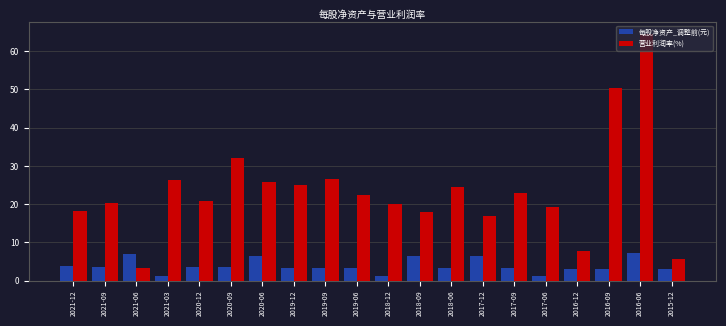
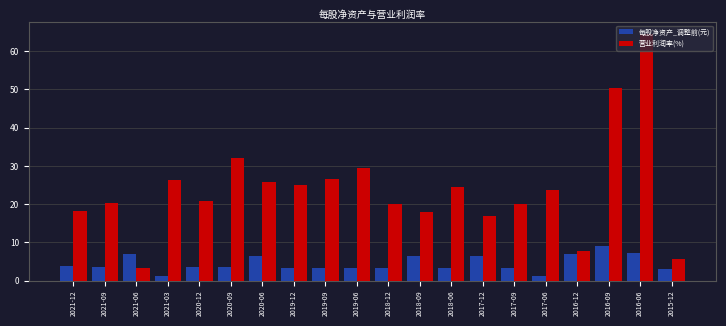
营业利润率(%), 2019-06: 23 -> 29
每股净资产_调整前(元), 2018-12: 1 -> 3
营业利润率(%), 2017-09: 23 -> 20
营业利润率(%), 2017-06: 19 -> 24
每股净资产_调整前(元), 2016-12: 3 -> 7
每股净资产_调整前(元), 2016-09: 3 -> 9
